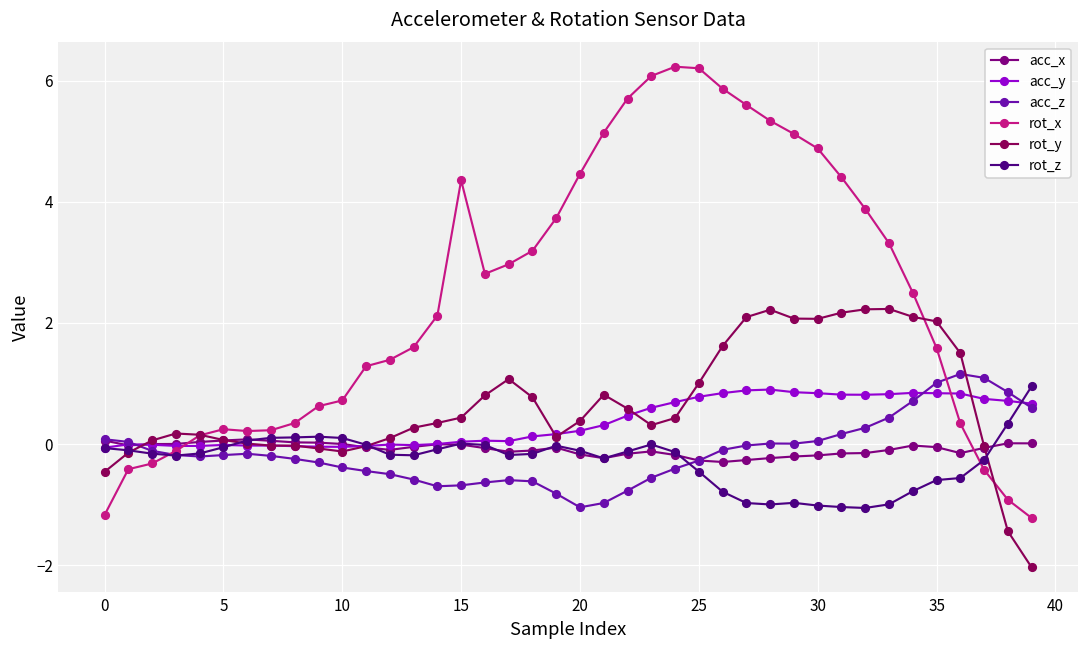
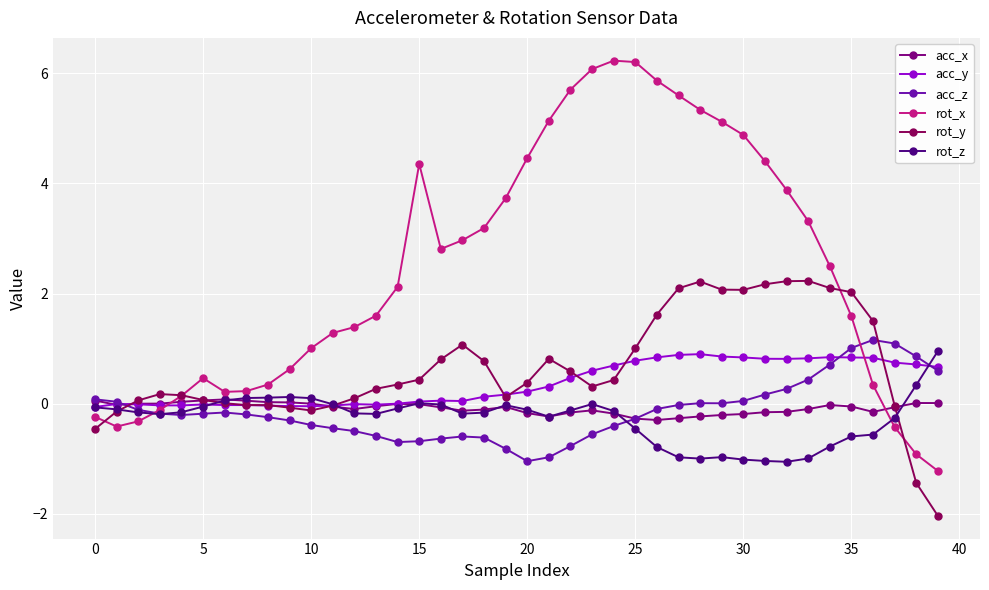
rot_x, 0: -1.2 -> -0.2
rot_x, 5: 0.2 -> 0.5
rot_x, 10: 0.7 -> 1.0
